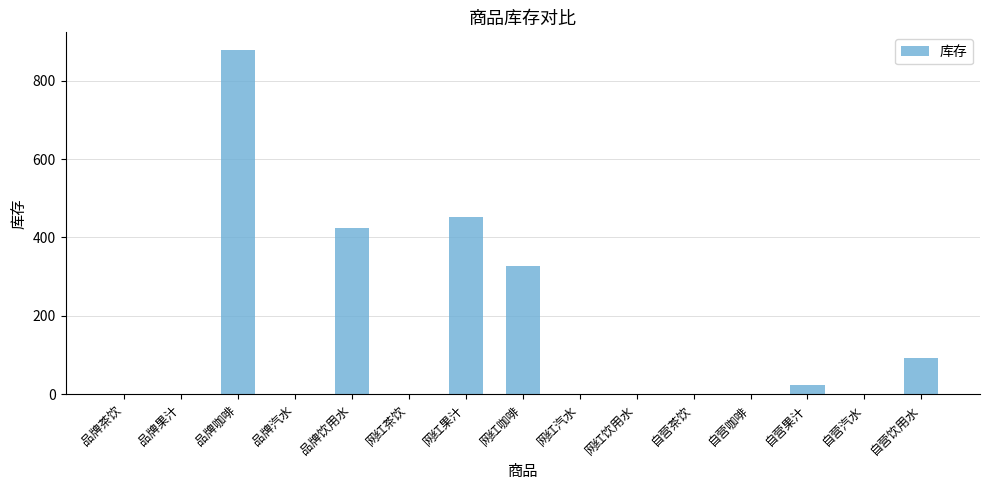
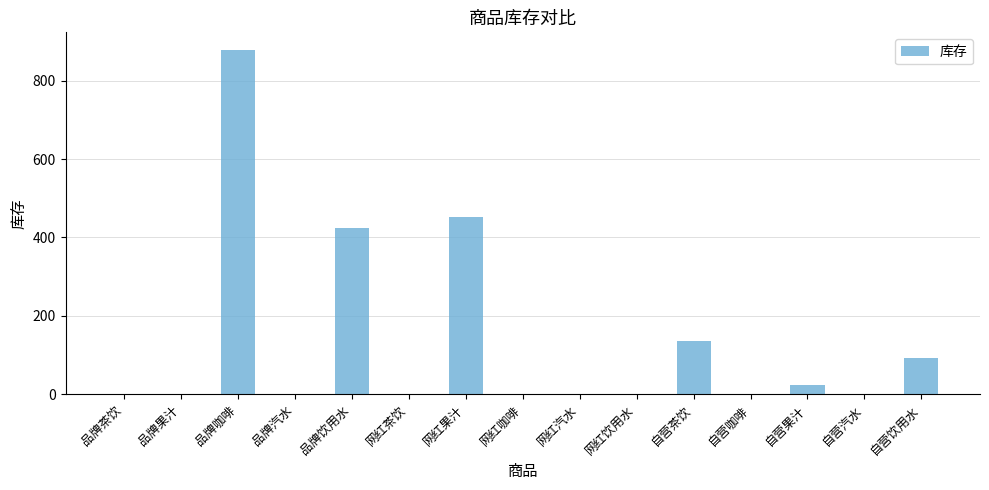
网红咖啡: 330 -> 0
自营茶饮: 0 -> 140
